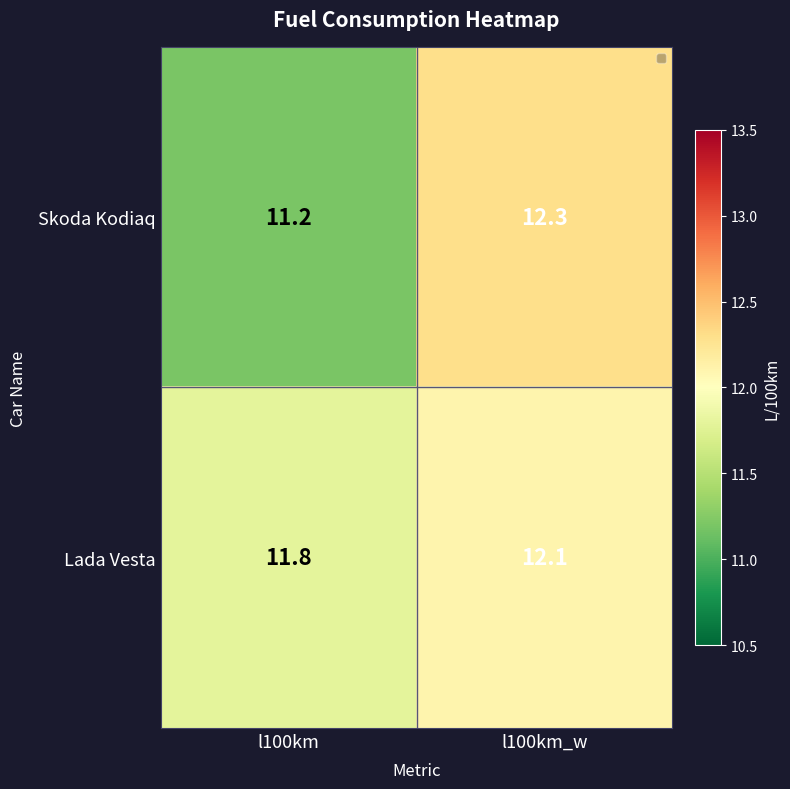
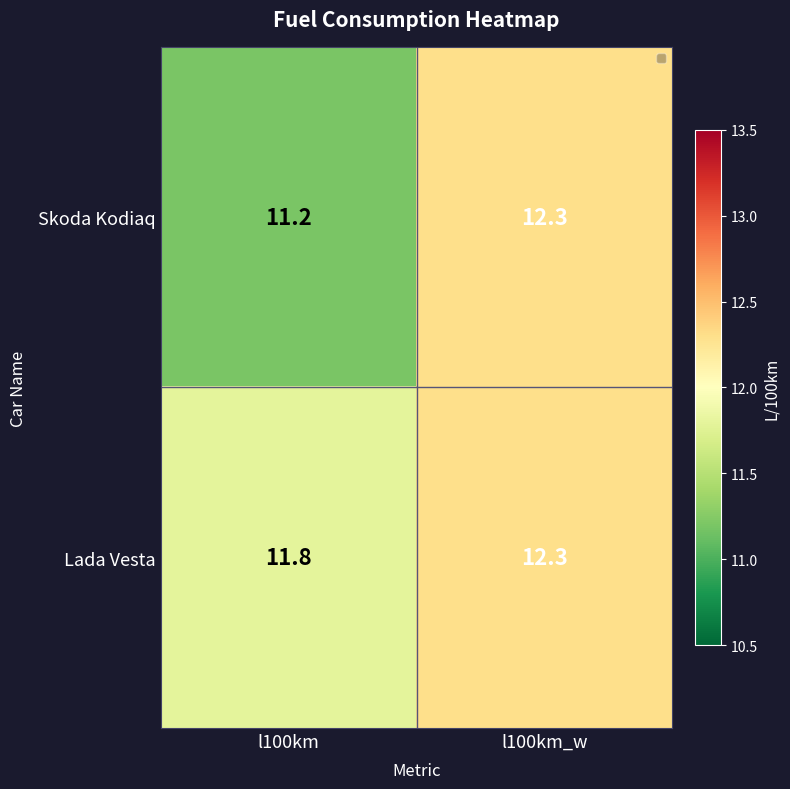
Lada Vesta, l100km_w: 12.1 -> 12.3
